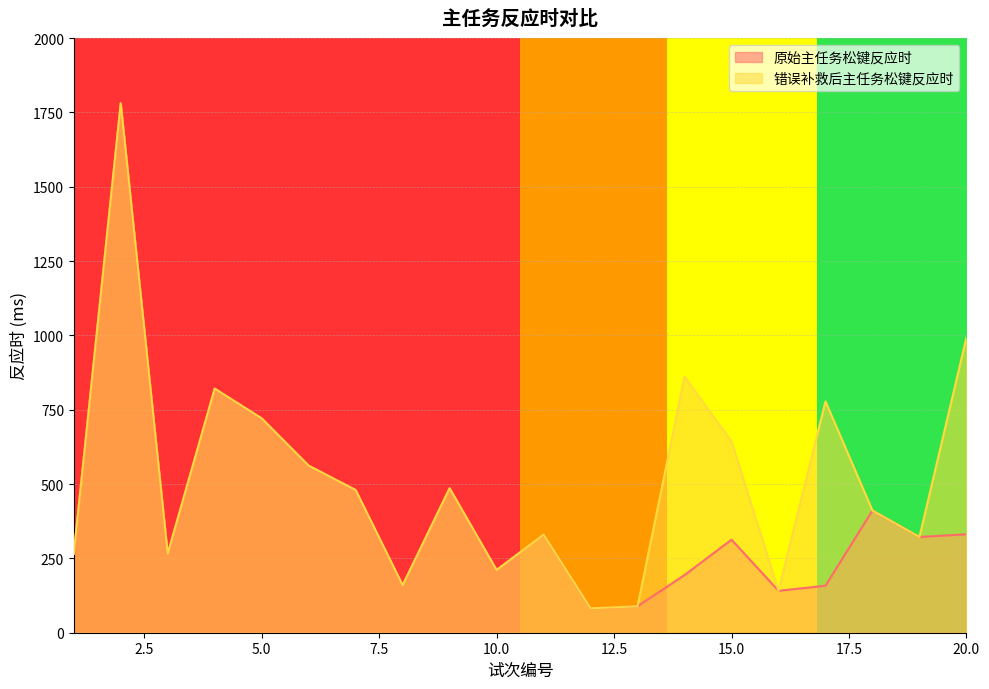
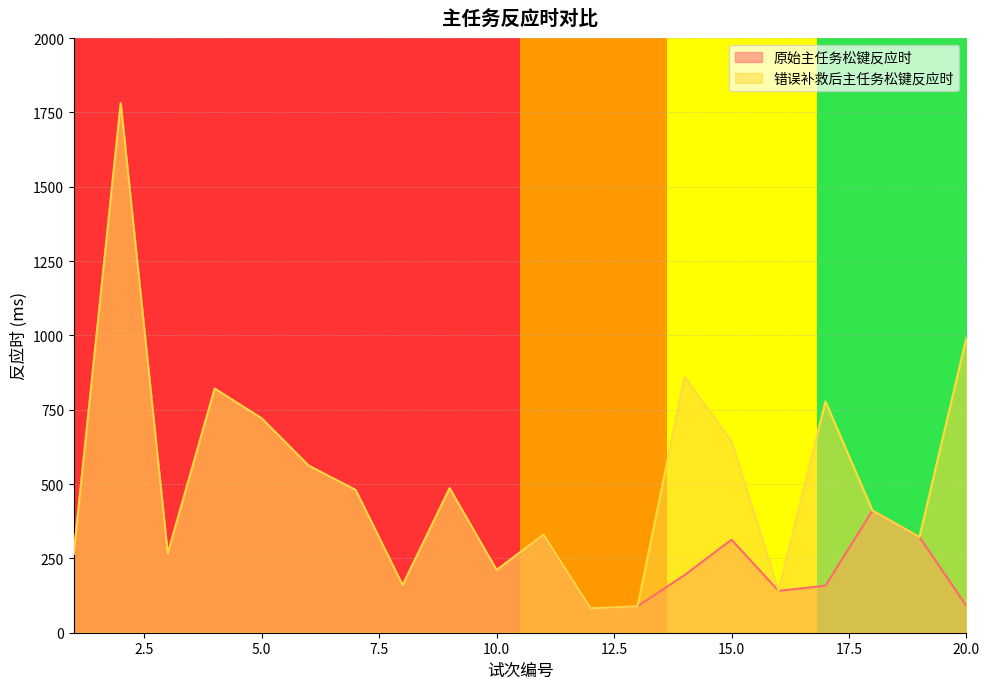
原始主任务松键反应时, 20.0: 330 -> 90
